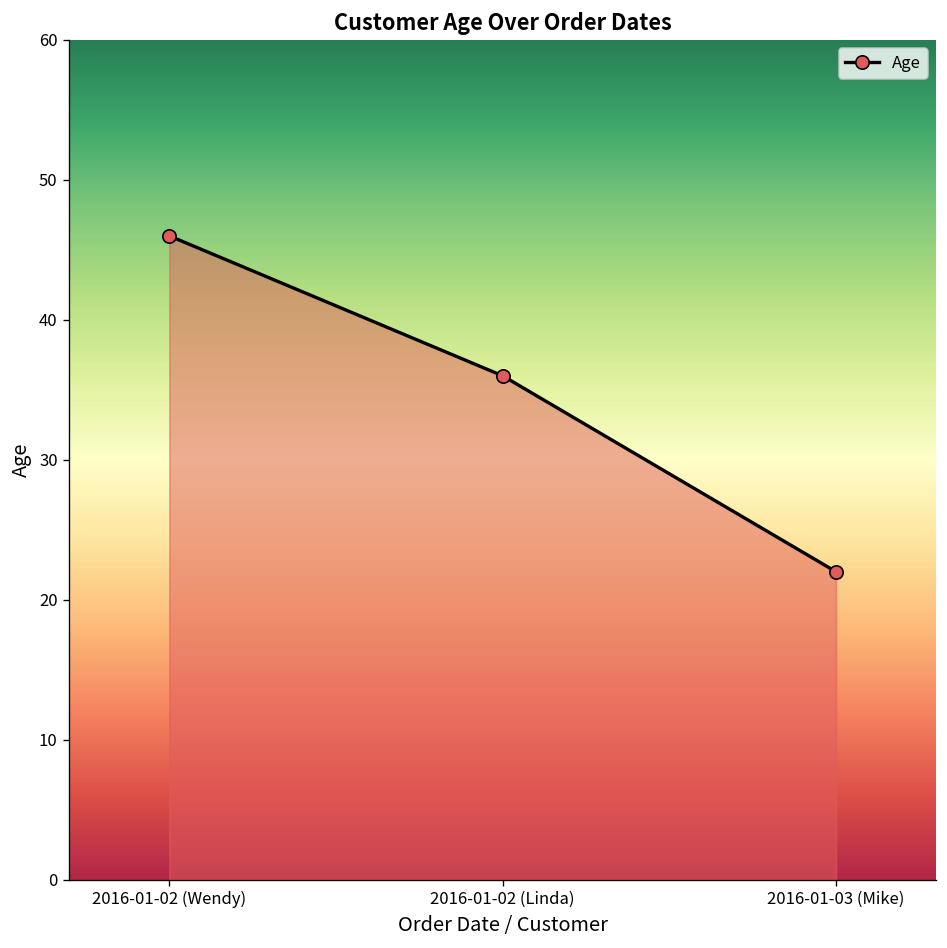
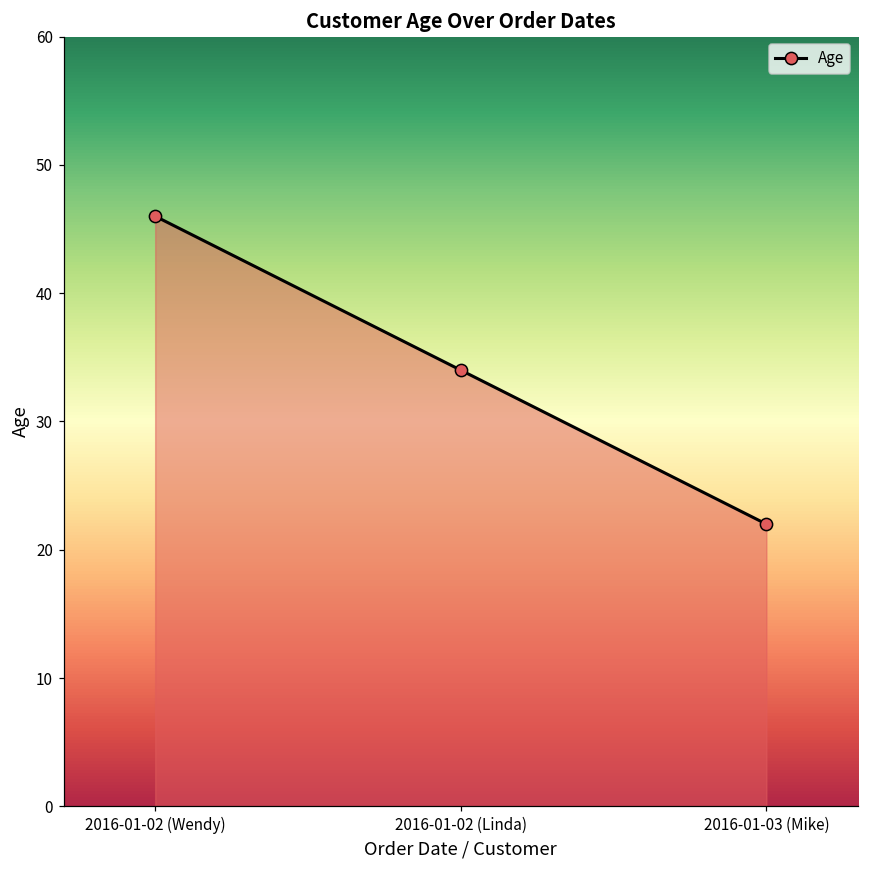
2016-01-02 (Linda): 36 -> 34
